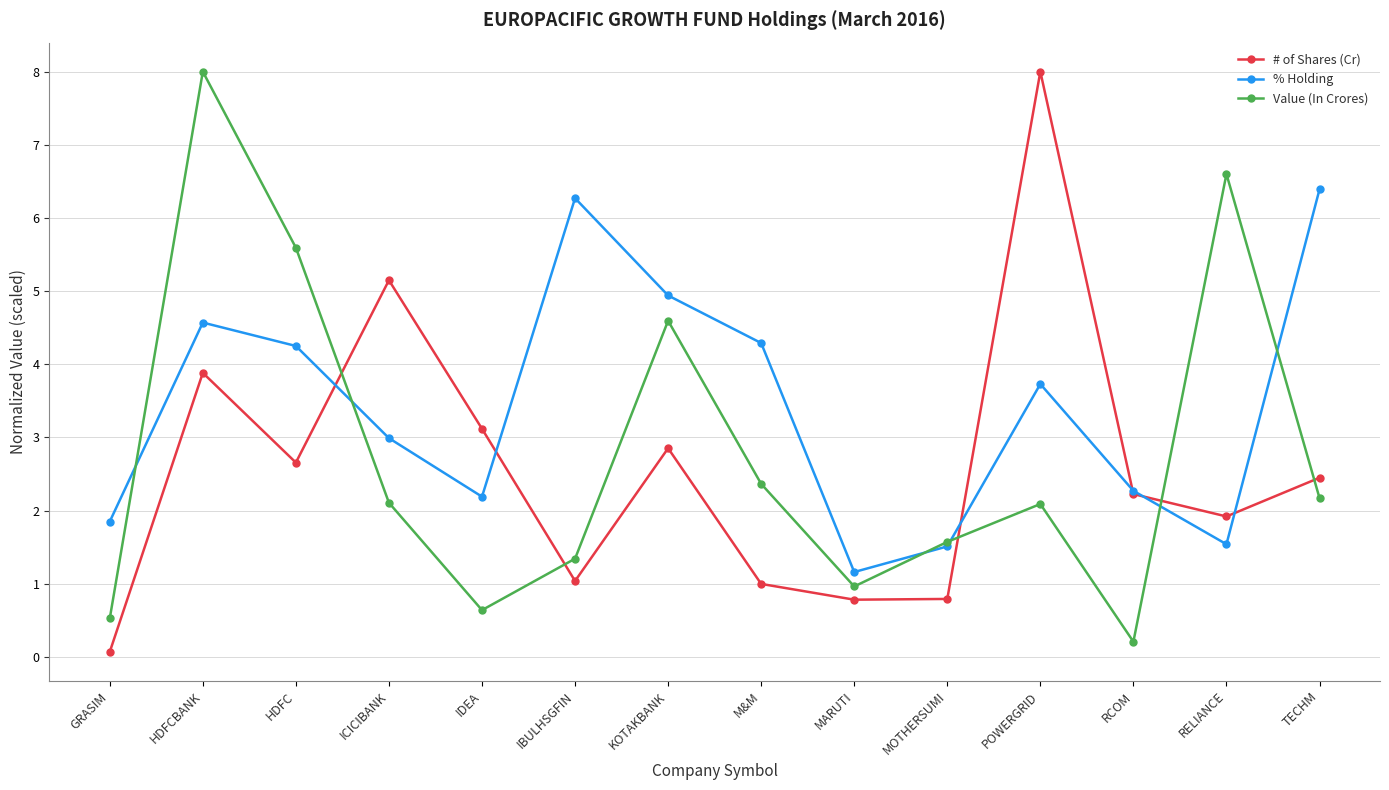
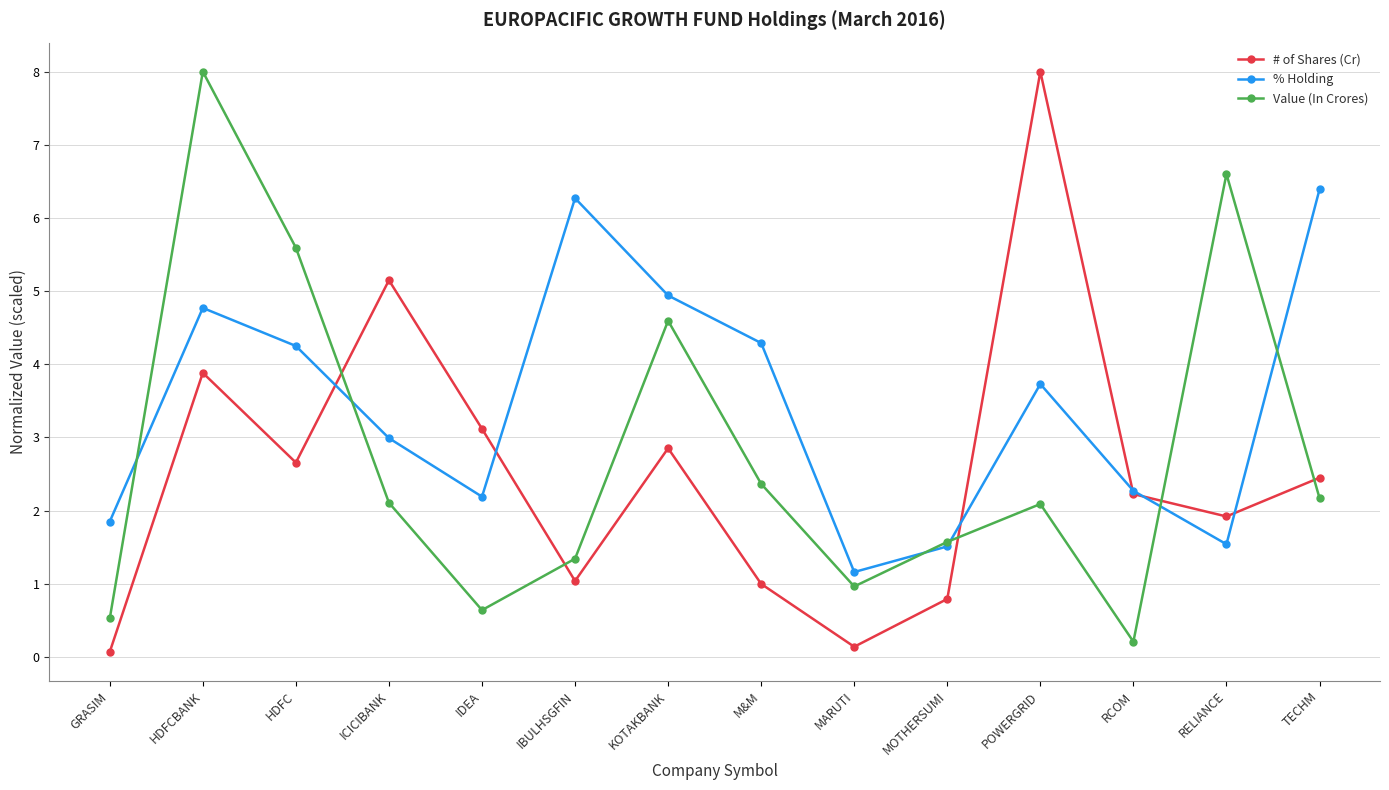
% Holding, HDFCBANK: 4.6 -> 4.8
# of Shares (Cr), MARUTI: 0.8 -> 0.1
